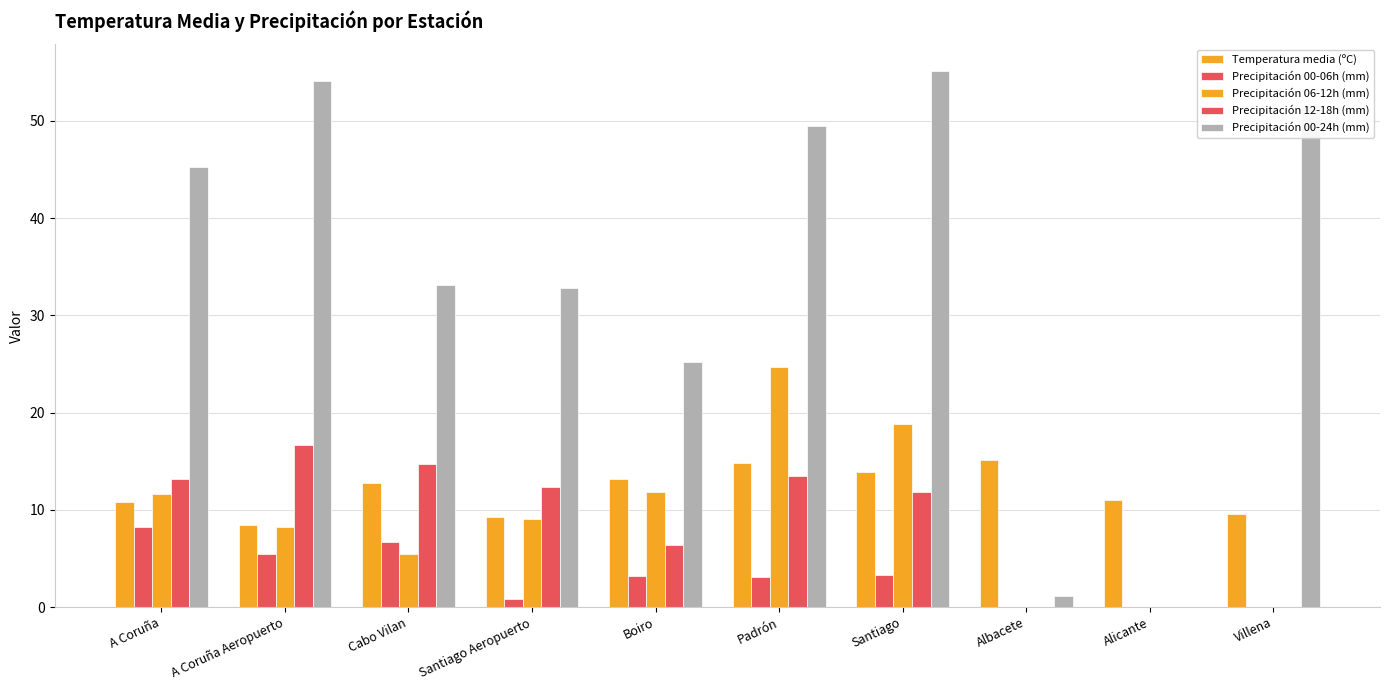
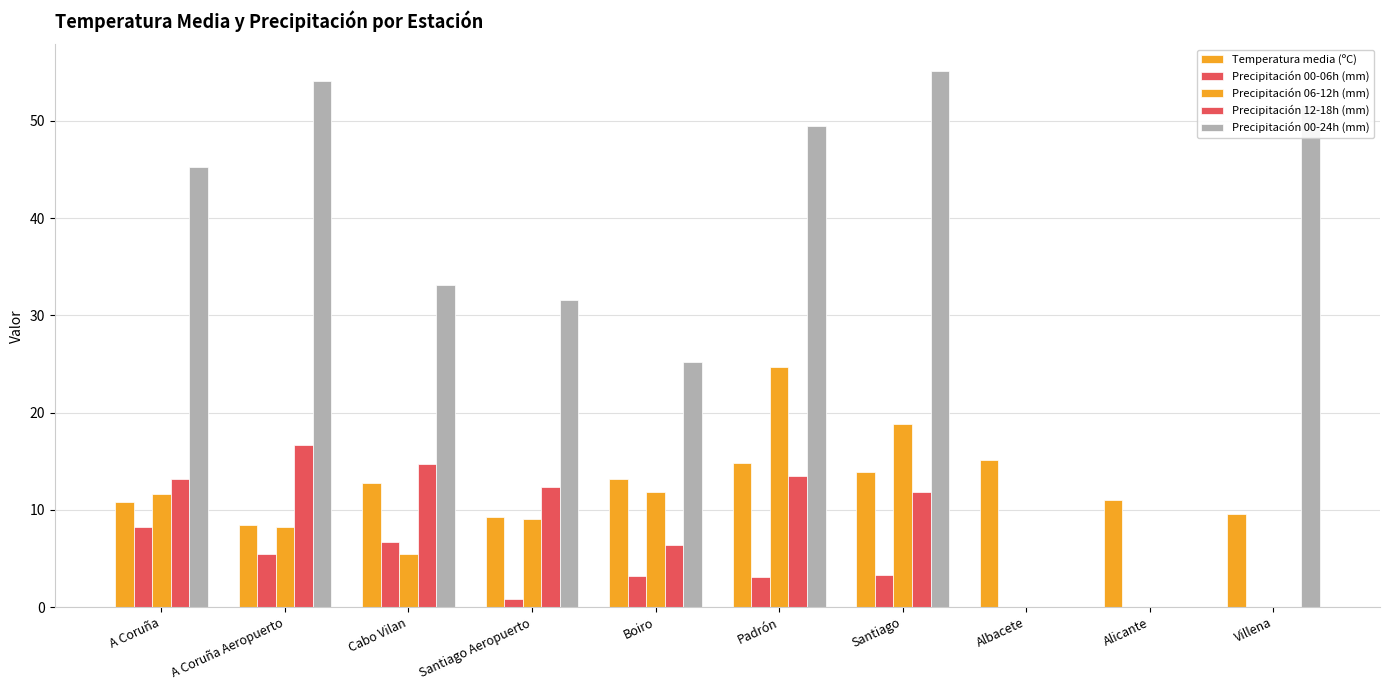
Precipitación 00-24h (mm), Santiago Aeropuerto: 33 -> 32
Precipitación 00-24h (mm), Albacete: 1 -> 0
